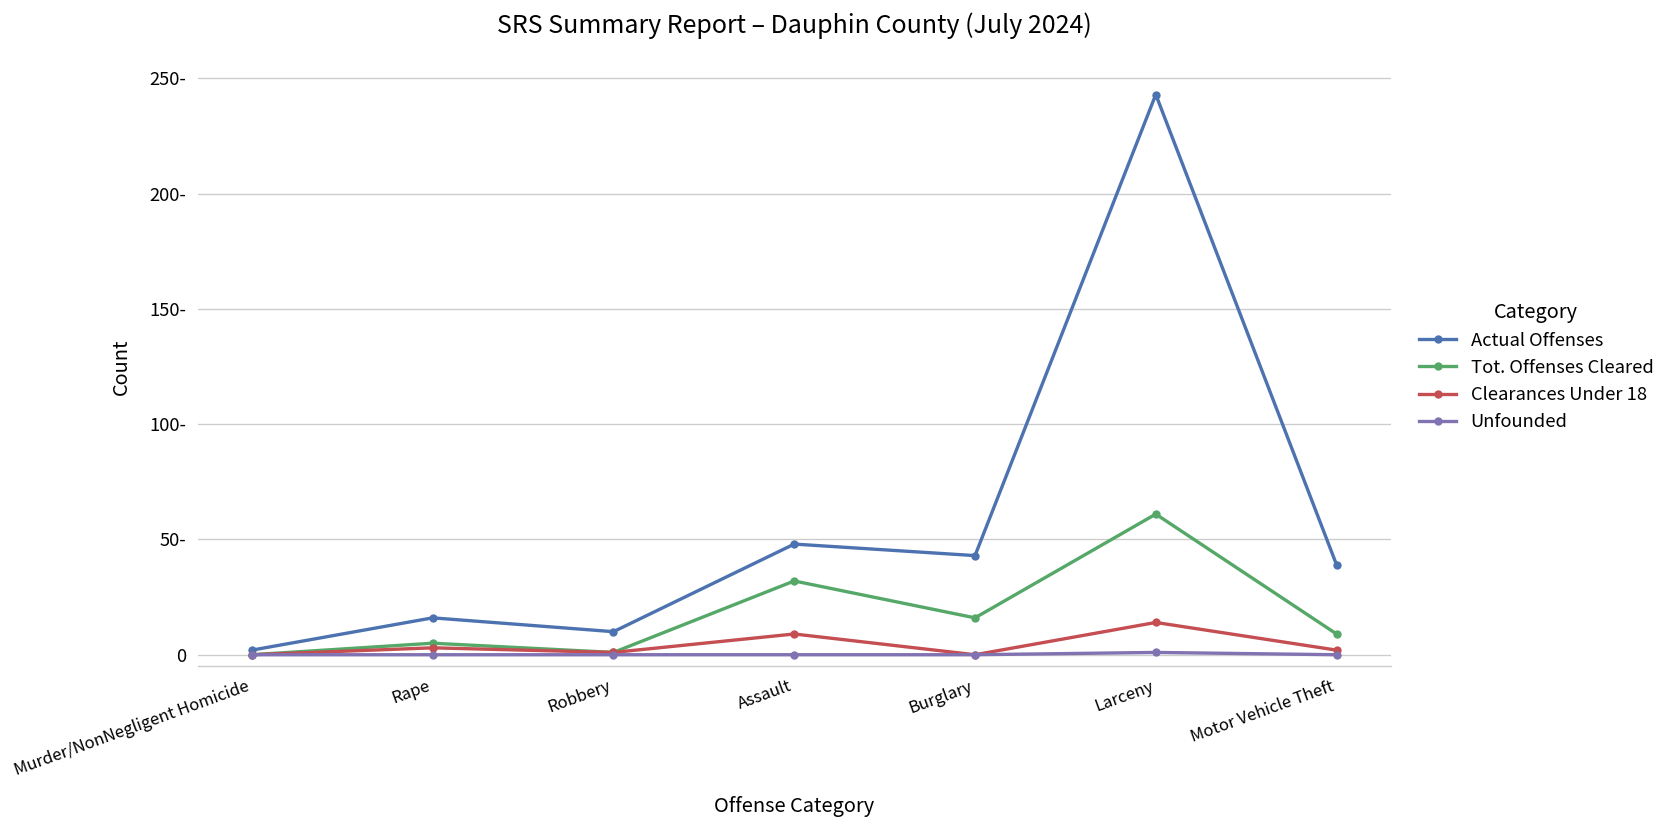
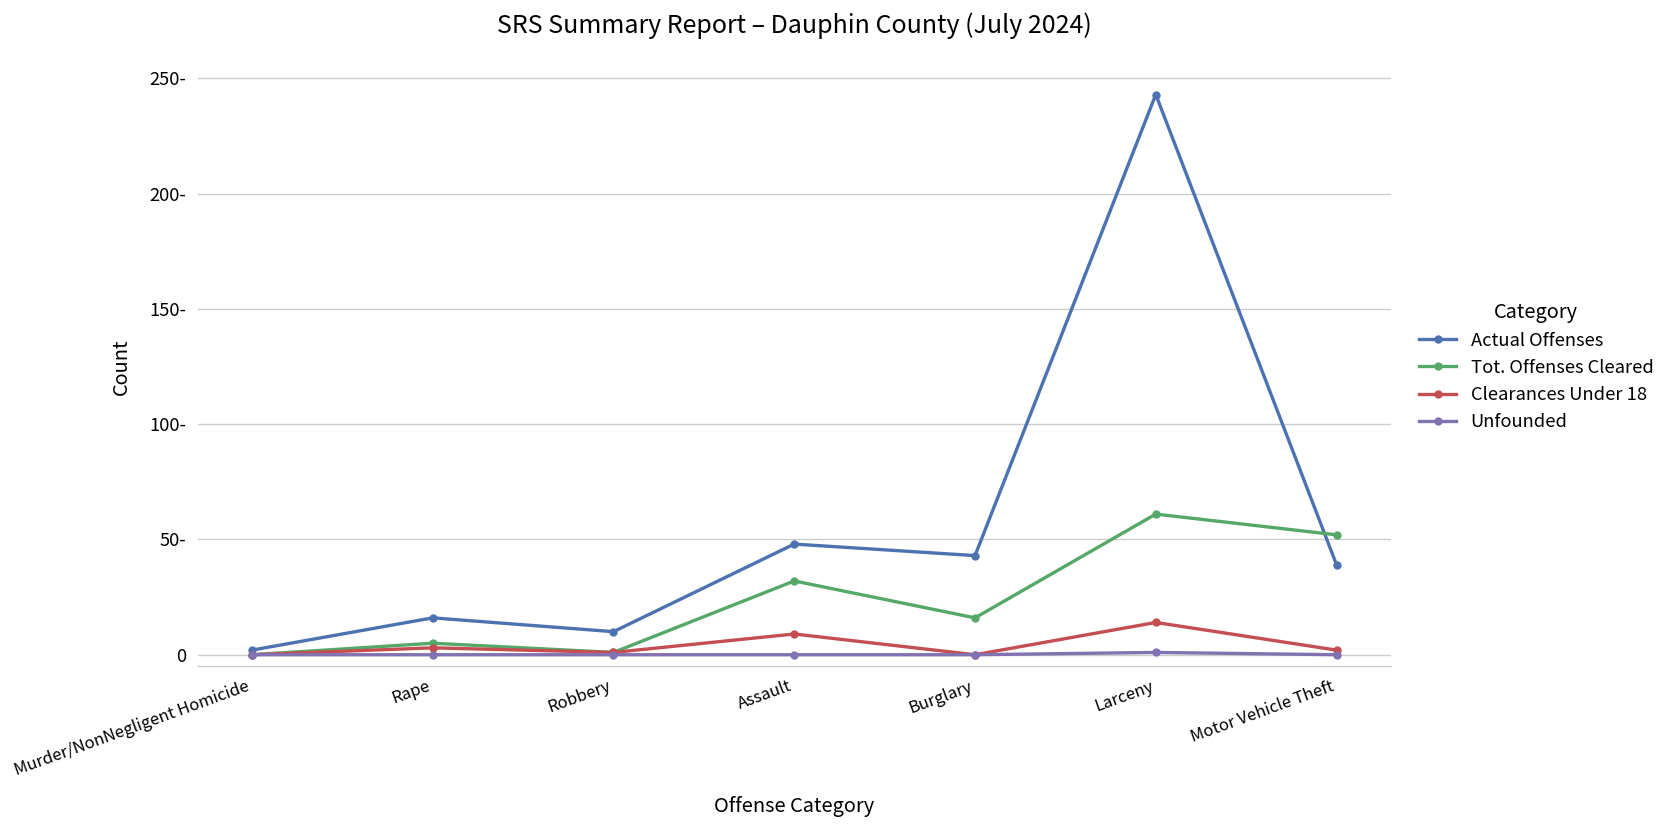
Tot. Offenses Cleared, Motor Vehicle Theft: 9- -> 52-
